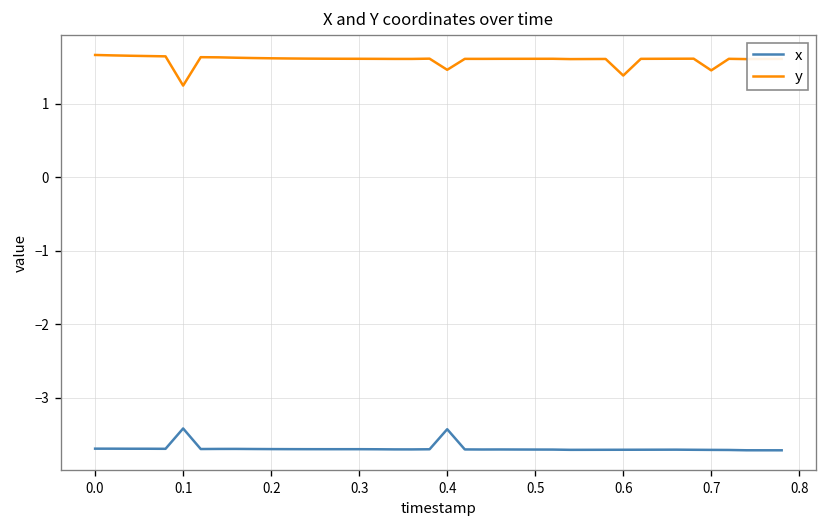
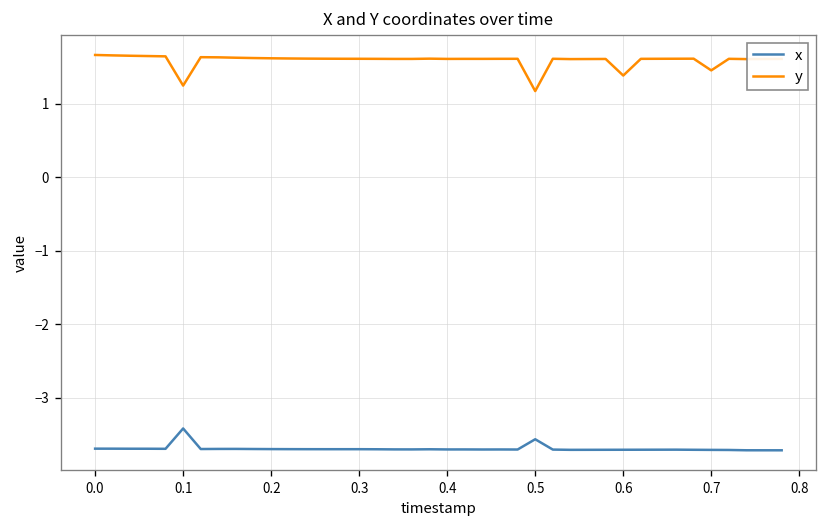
x, 0.4: -3.4 -> -3.7
y, 0.4: 1.5 -> 1.6
x, 0.5: -3.7 -> -3.6
y, 0.5: 1.6 -> 1.2
